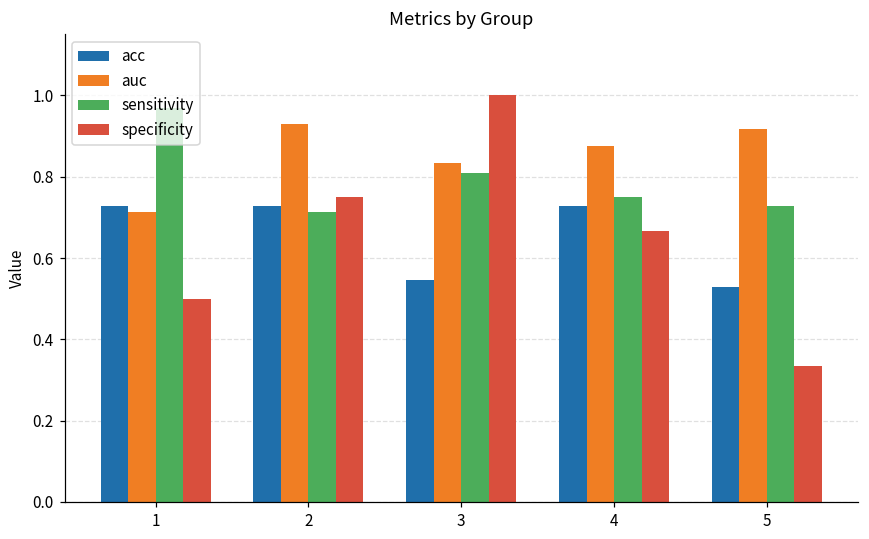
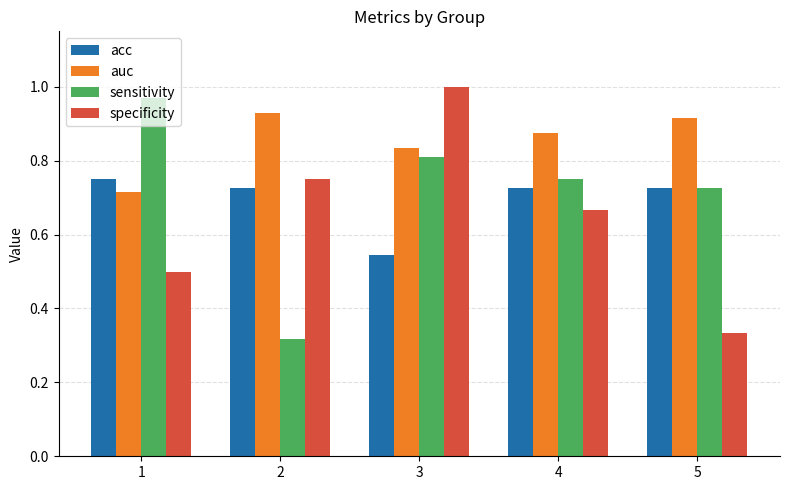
acc, 1: 0.73 -> 0.75
sensitivity, 2: 0.71 -> 0.32
acc, 5: 0.53 -> 0.73
